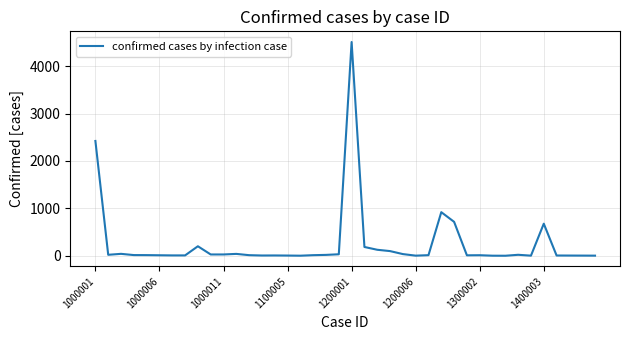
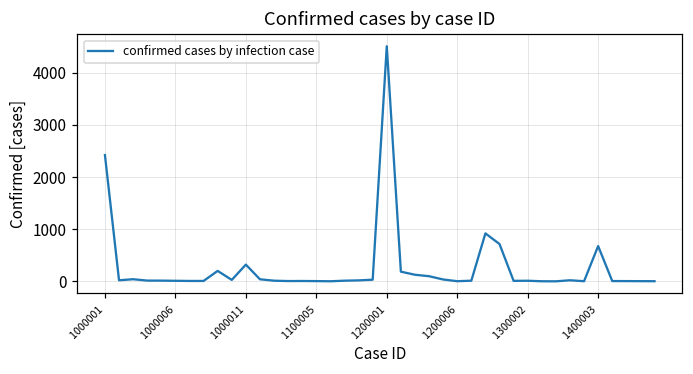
1000011: 0 -> 300
